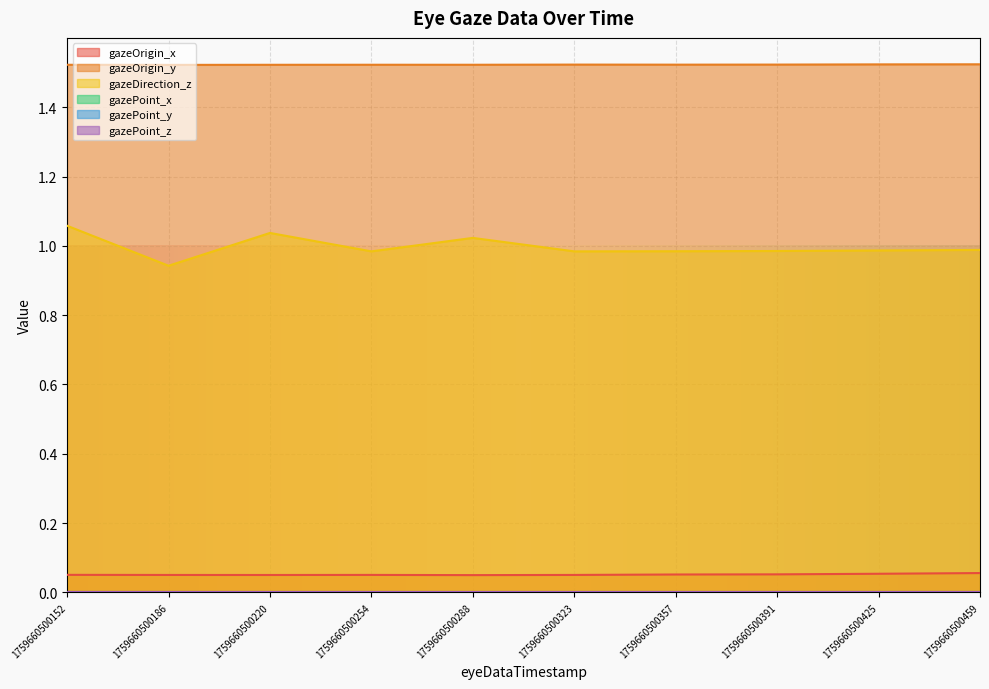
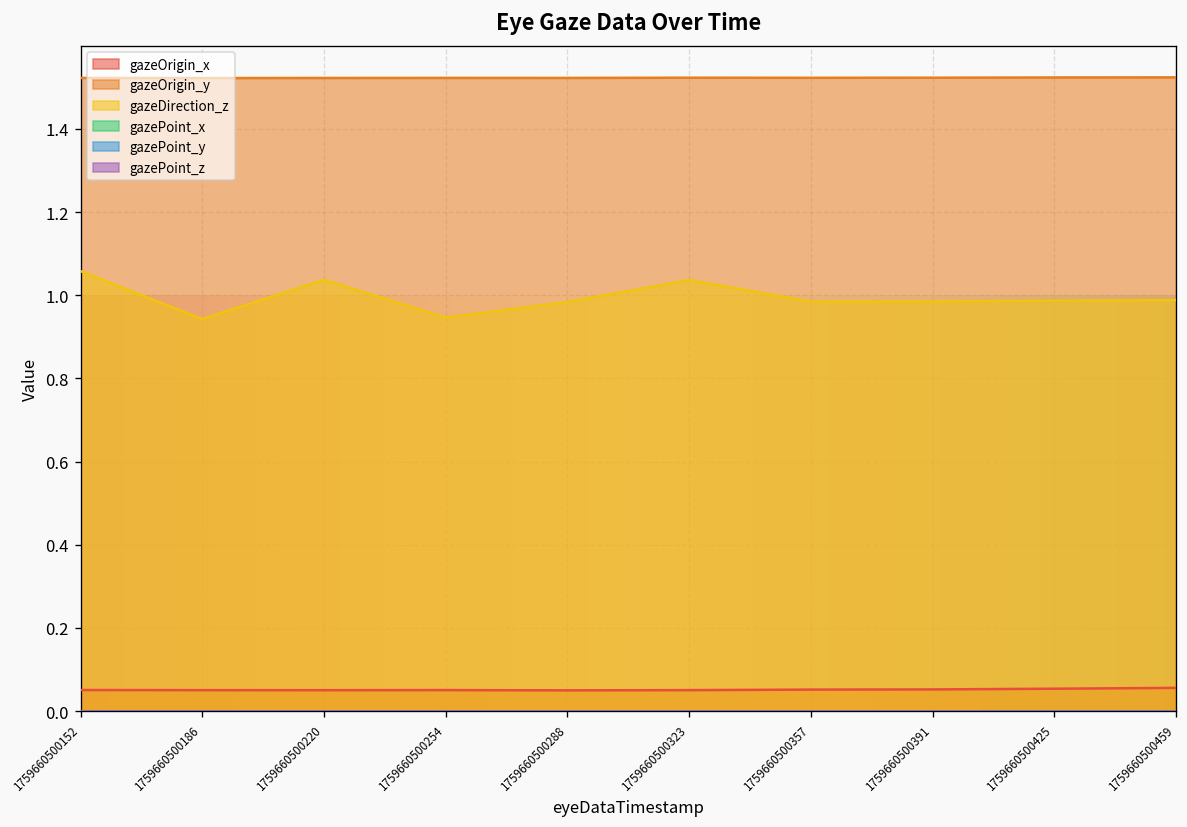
gazeDirection_z, 1759660500254: 0.98 -> 0.95
gazeDirection_z, 1759660500288: 1.02 -> 0.98
gazeDirection_z, 1759660500323: 0.98 -> 1.04
